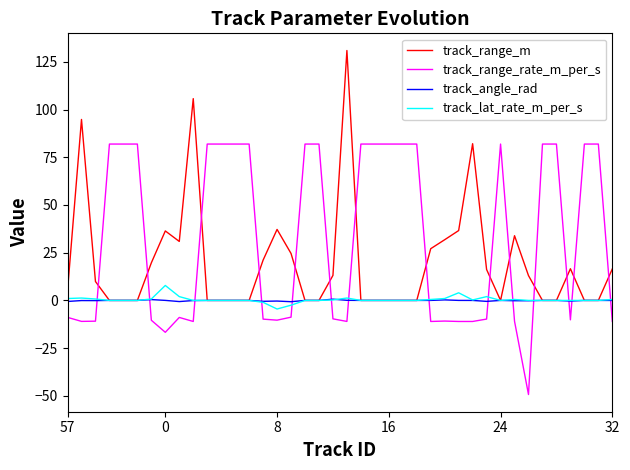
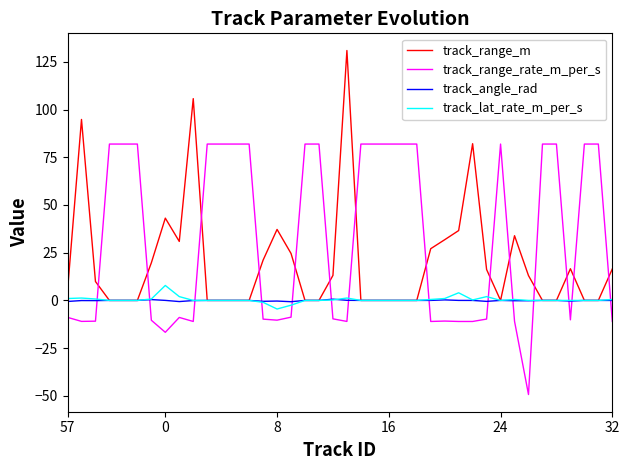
track_range_m, 0: 36 -> 43
